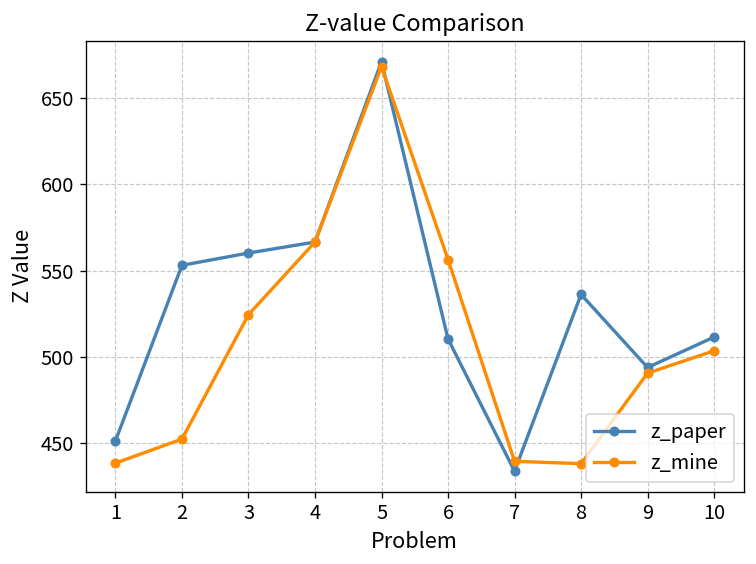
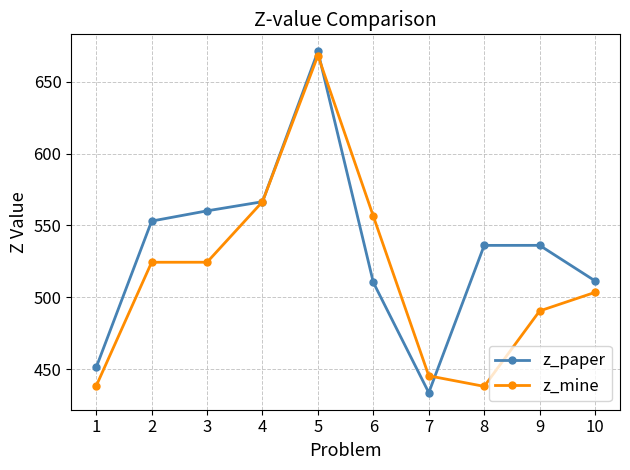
z_mine, 2: 452 -> 524
z_mine, 7: 439 -> 445
z_paper, 9: 494 -> 536
